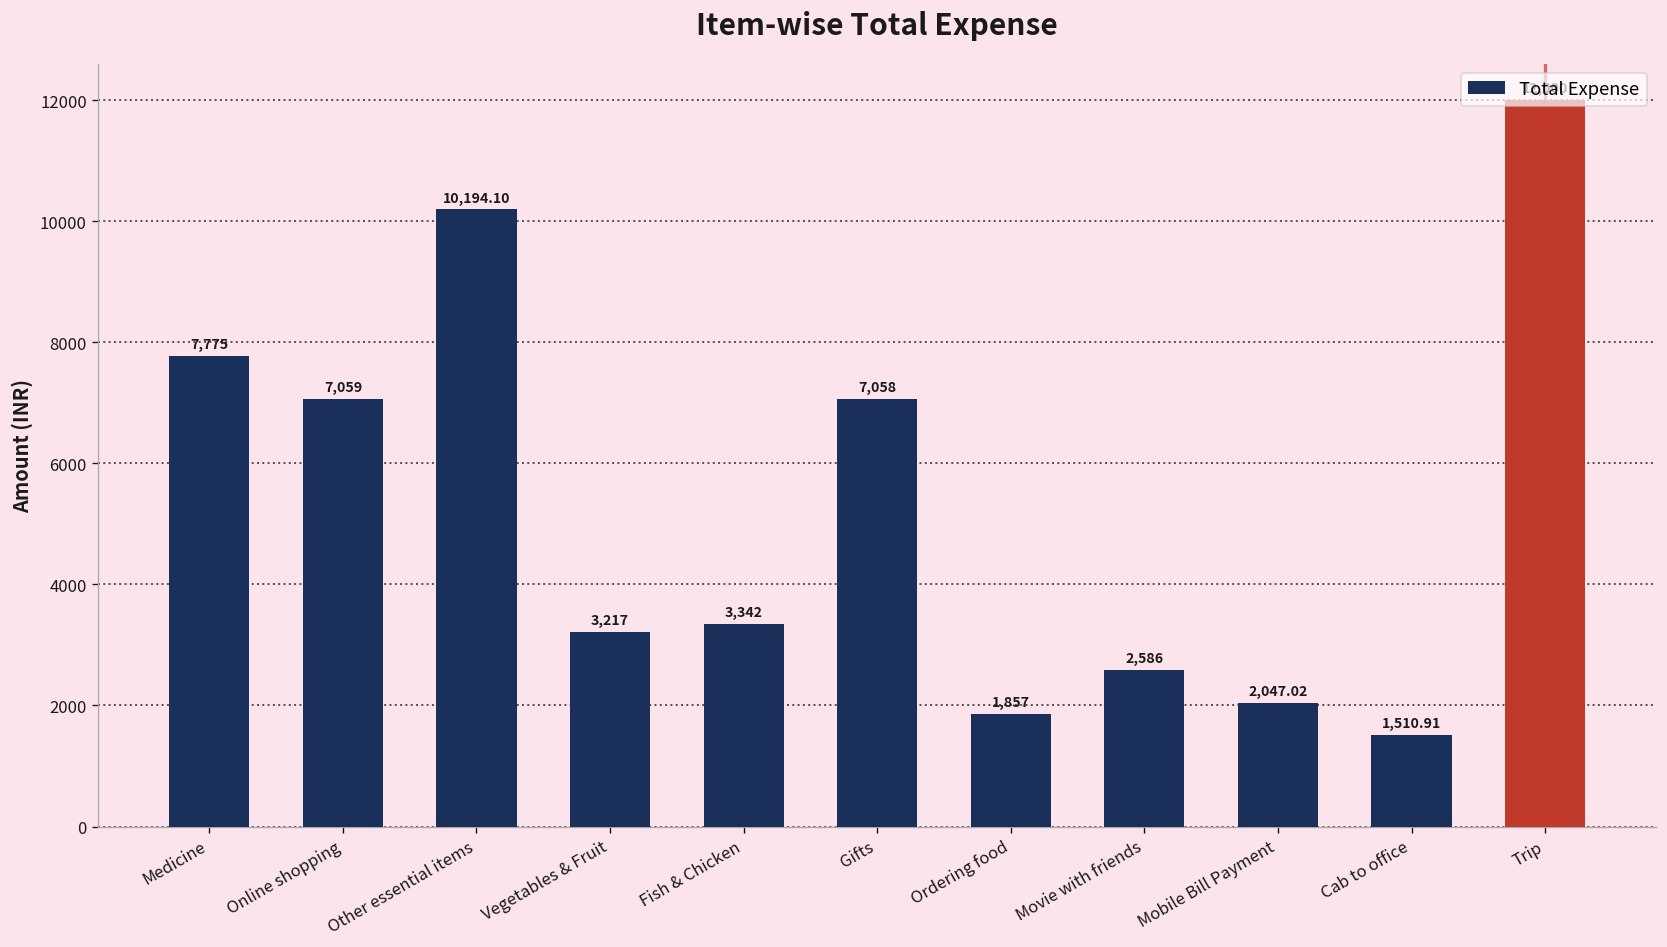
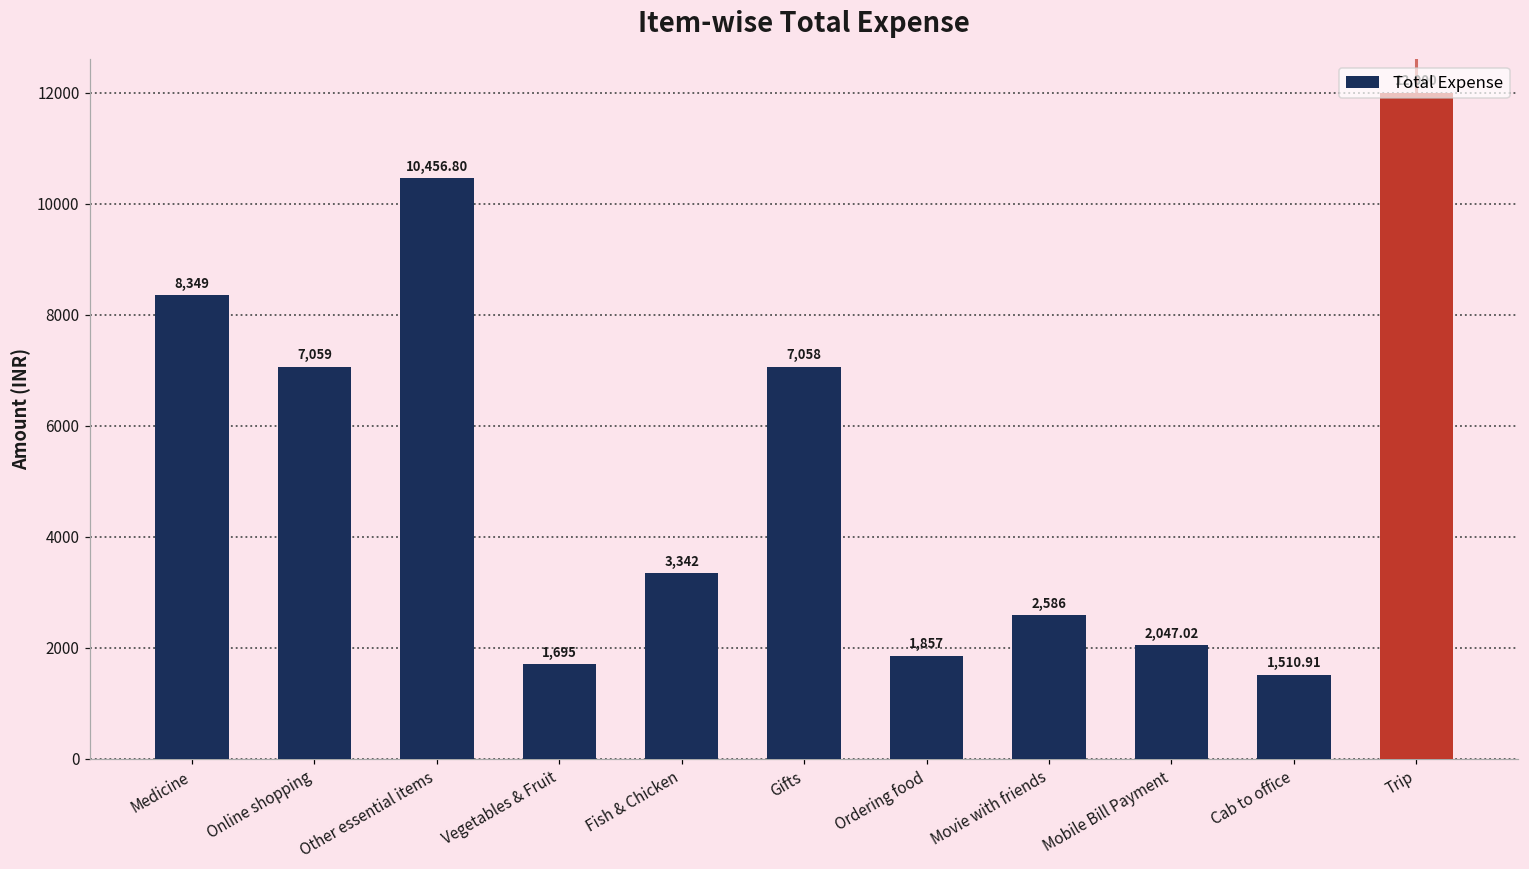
Medicine: 7,775 -> 8,349
Other essential items: 10,194.10 -> 10,456.80
Vegetables & Fruit: 3,217 -> 1,695
